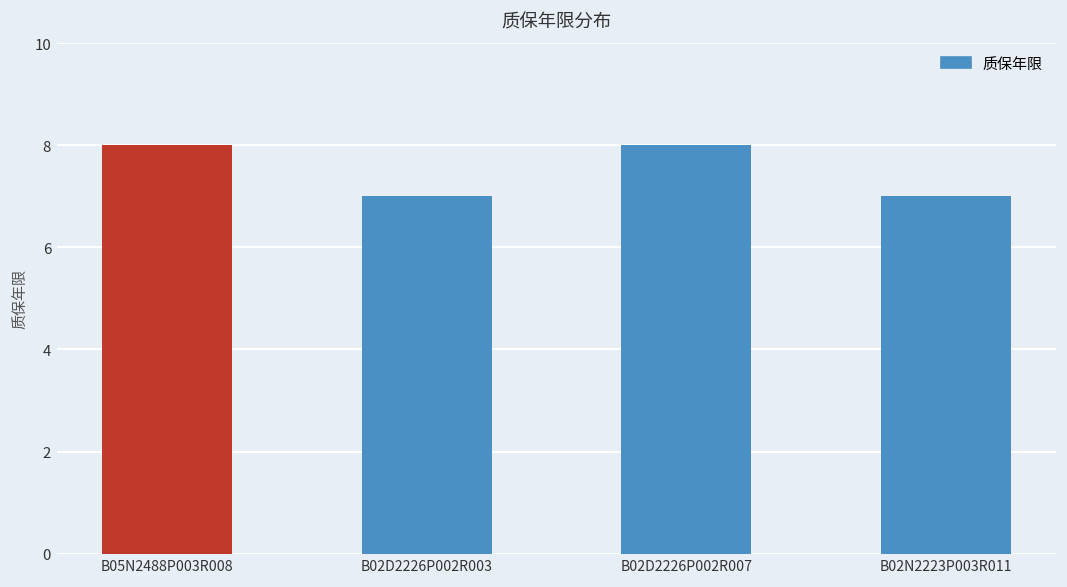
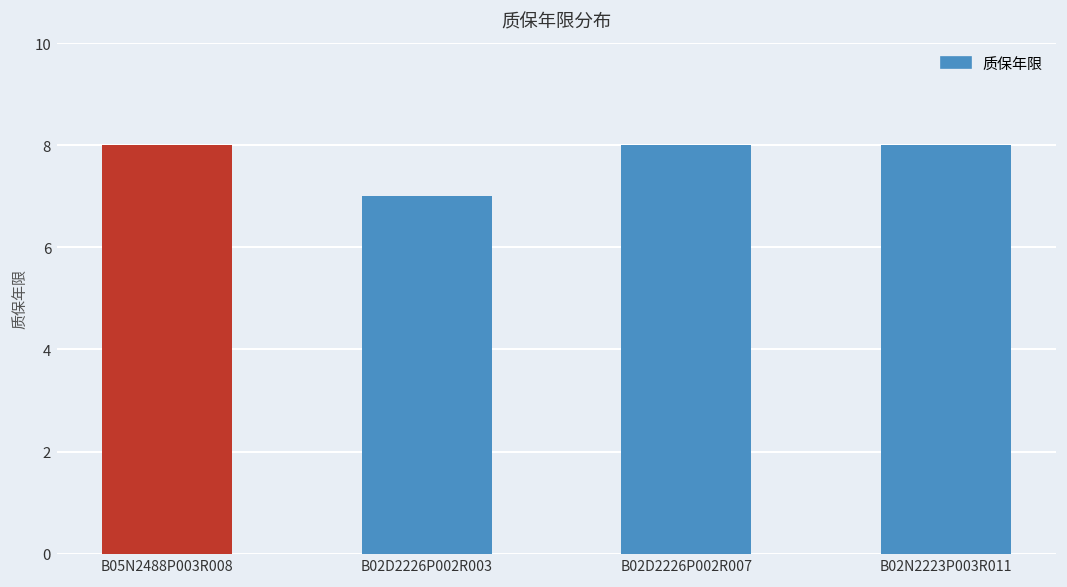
B02N2223P003R011: 7 -> 8
